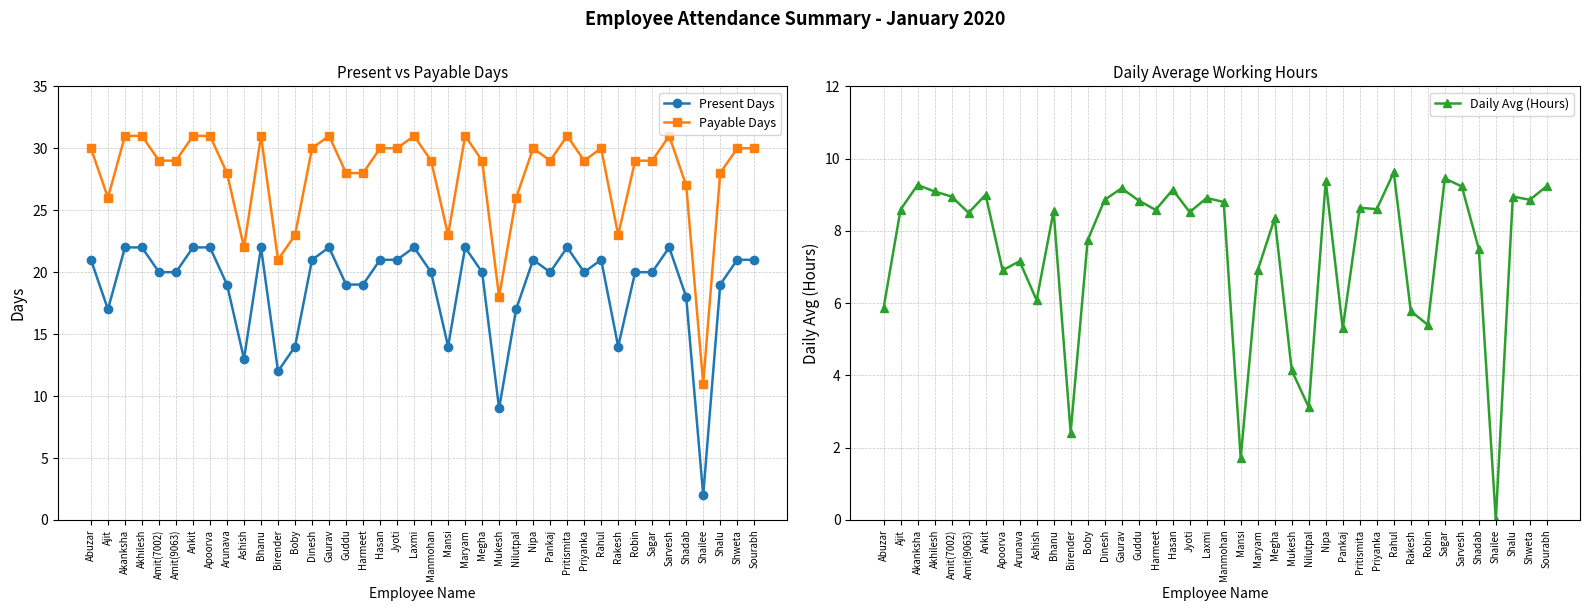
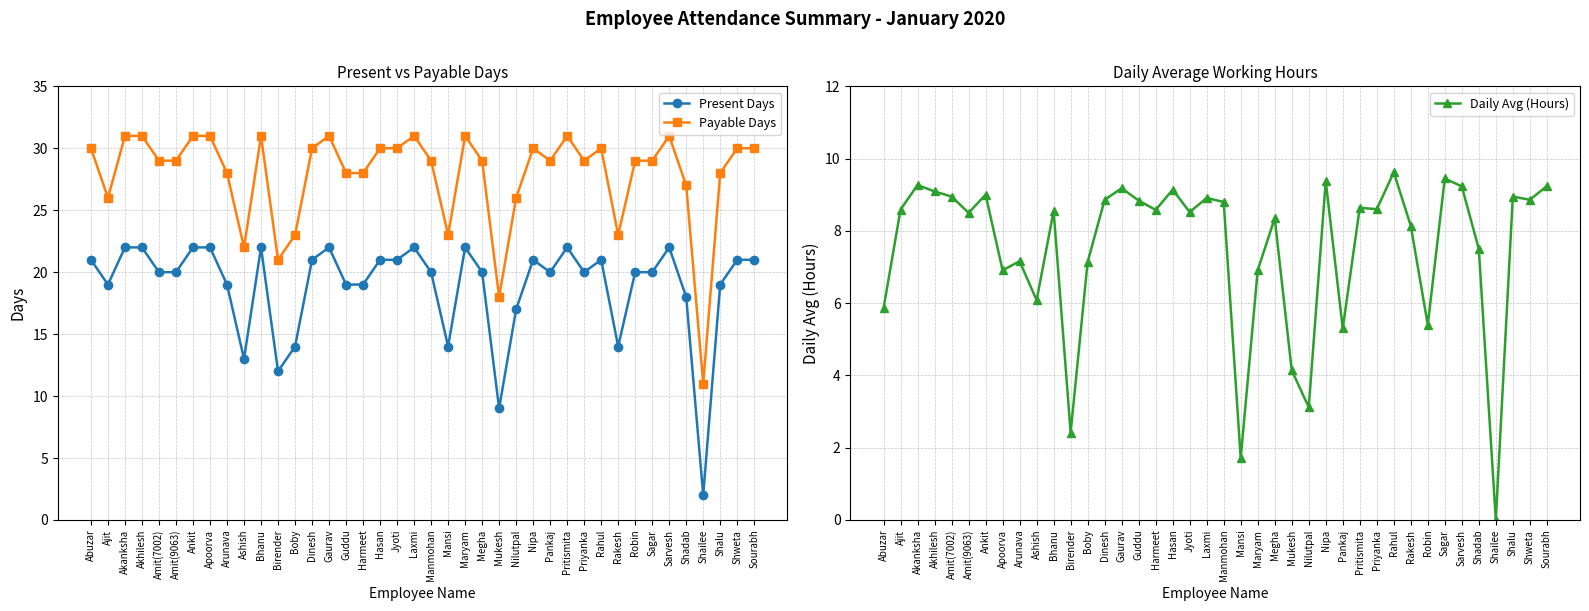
Present vs Payable Days, Present Days, Ajit: 17 -> 19
Daily Average Working Hours, Boby: 7.7 -> 7.1
Daily Average Working Hours, Rakesh: 5.8 -> 8.1
